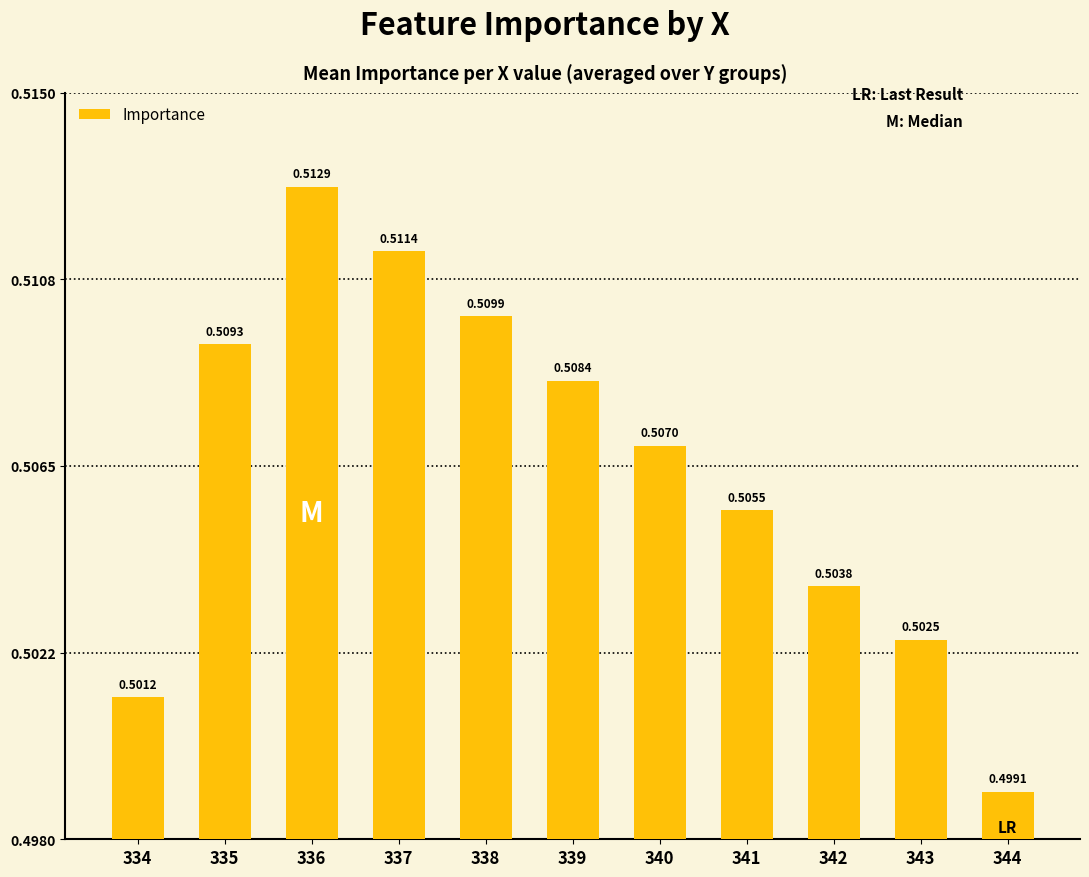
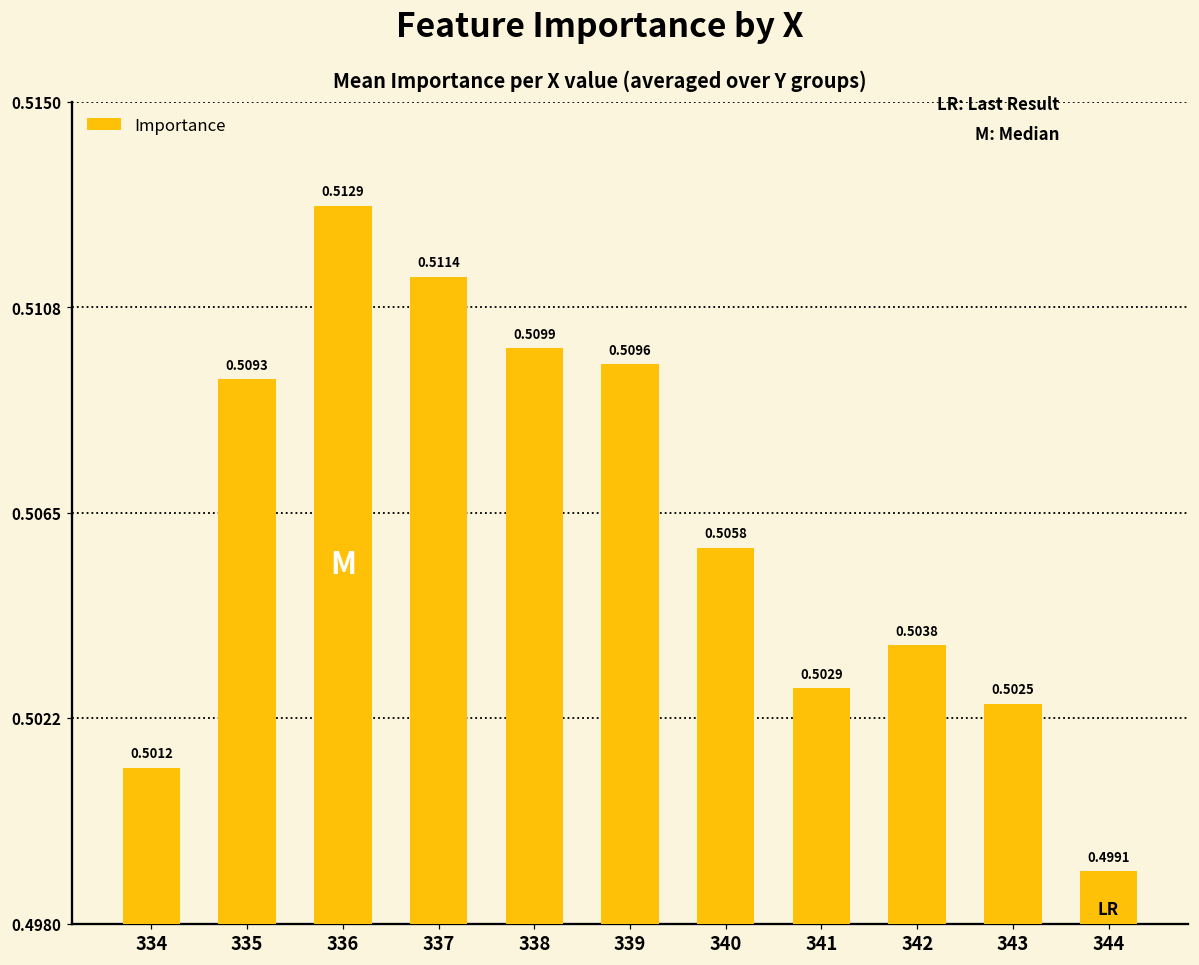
339: 0.5084 -> 0.5096
340: 0.5070 -> 0.5058
341: 0.5055 -> 0.5029
